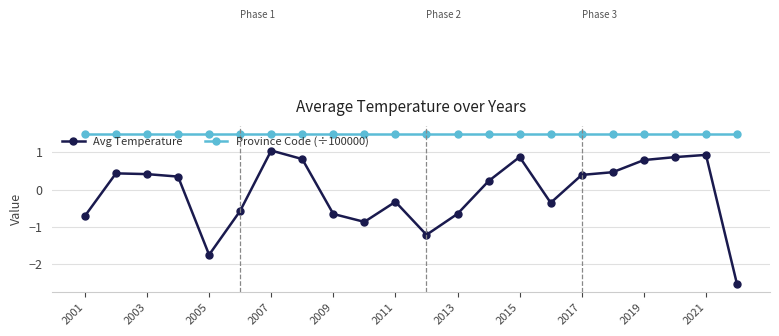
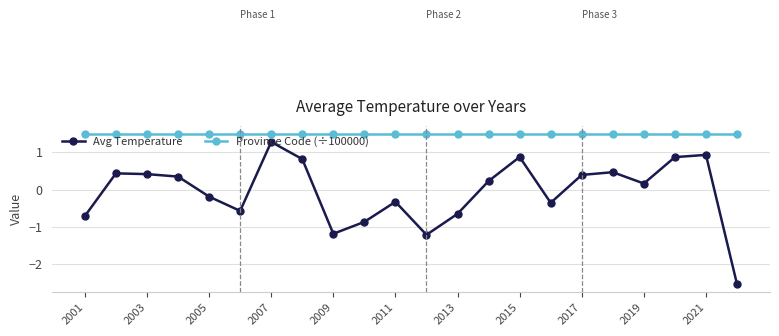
Avg Temperature, 2005: -1.7 -> -0.2
Avg Temperature, 2007: 1.0 -> 1.3
Avg Temperature, 2009: -0.7 -> -1.2
Avg Temperature, 2019: 0.8 -> 0.2
